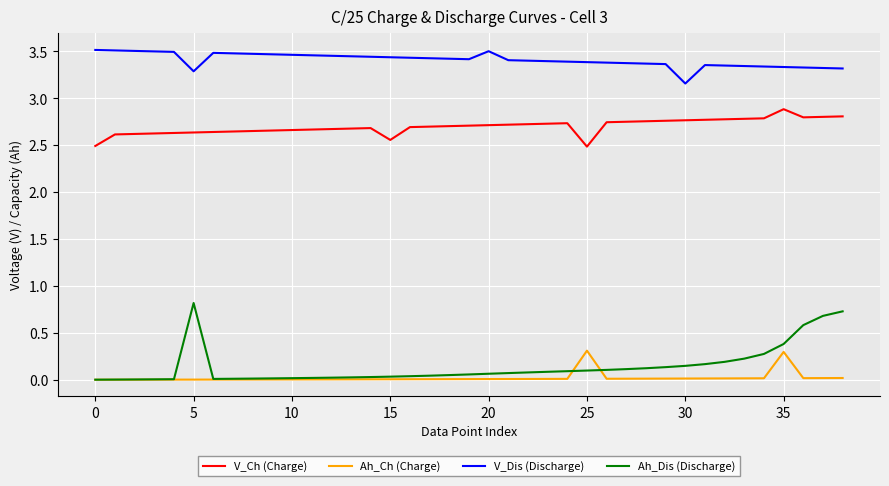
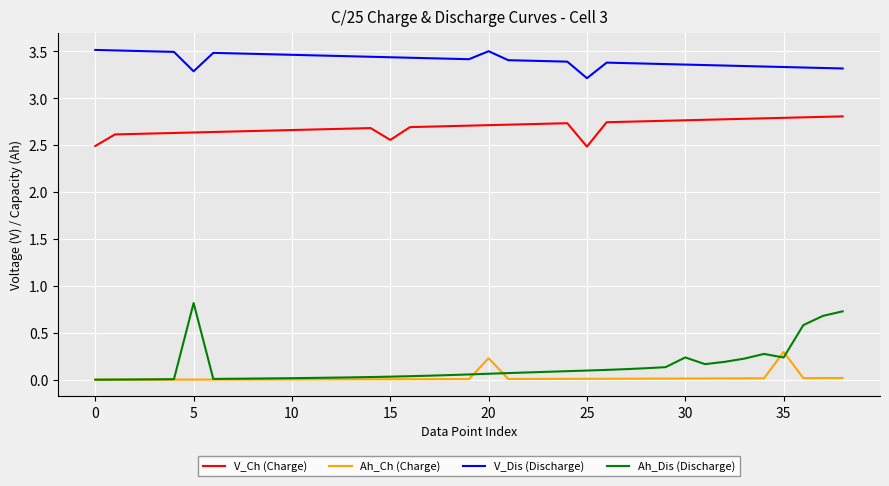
Ah_Ch (Charge), 20: 0.0 -> 0.2
Ah_Ch (Charge), 25: 0.3 -> 0.0
V_Dis (Discharge), 25: 3.4 -> 3.2
V_Dis (Discharge), 30: 3.2 -> 3.4
Ah_Dis (Discharge), 30: 0.1 -> 0.2
V_Ch (Charge), 35: 2.9 -> 2.8
Ah_Dis (Discharge), 35: 0.4 -> 0.2
